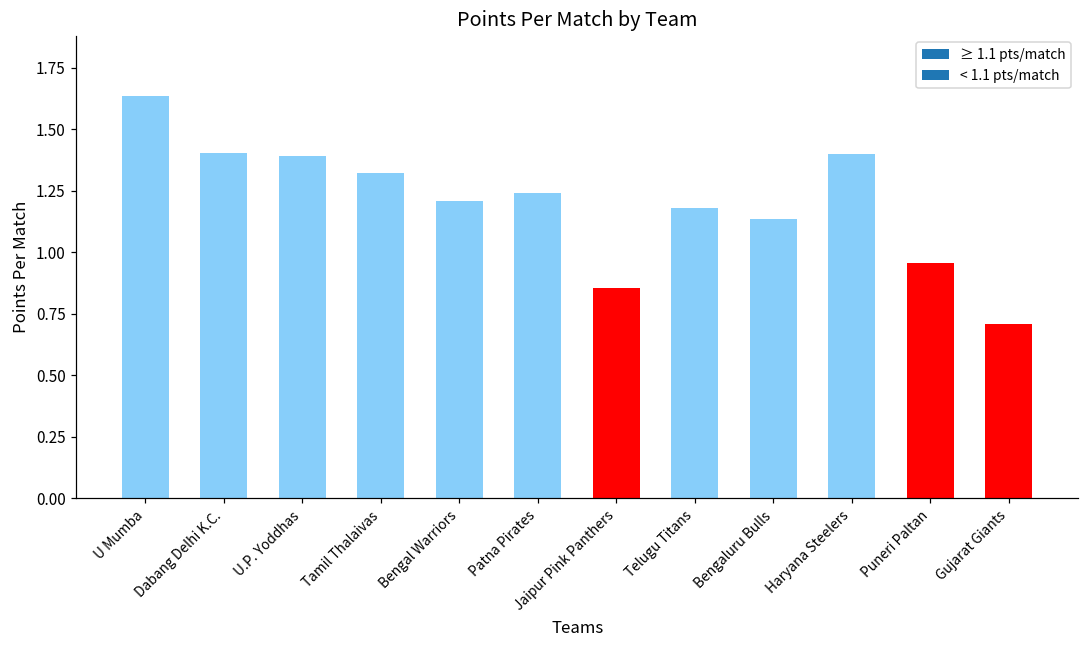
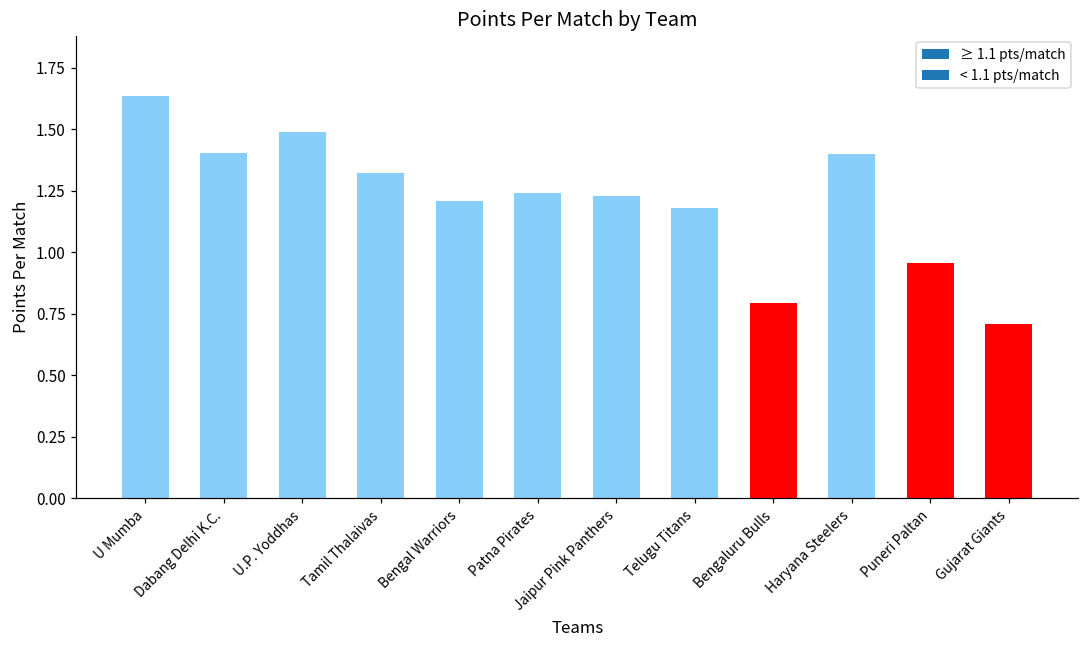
U.P. Yoddhas: 1.39 -> 1.49
Jaipur Pink Panthers: 0.86 -> 1.23
Bengaluru Bulls: 1.14 -> 0.79
